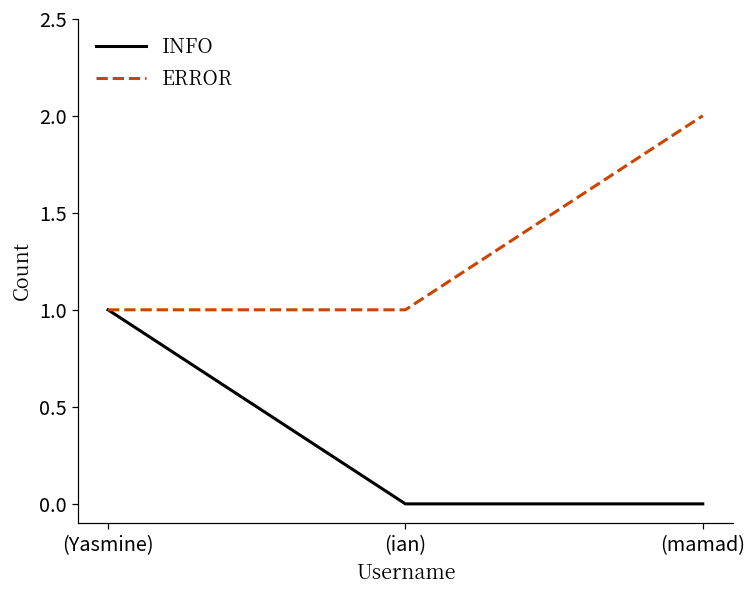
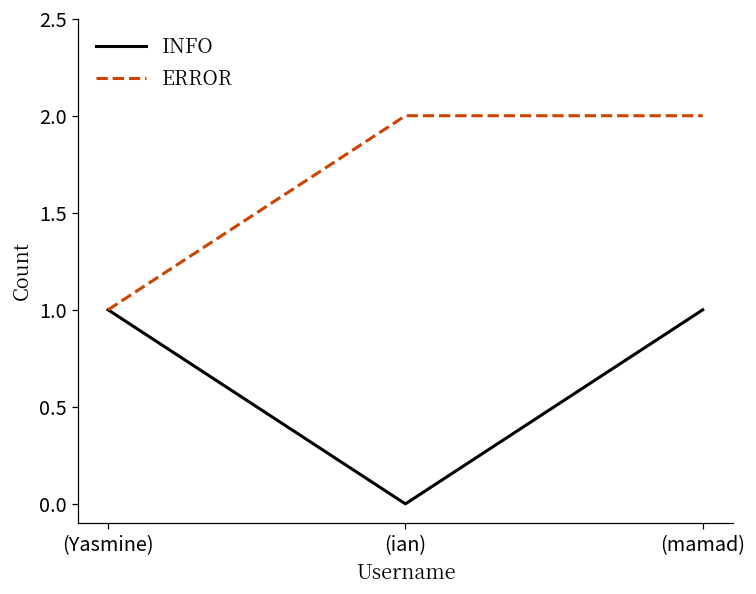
ERROR, (ian): 1 -> 2
INFO, (mamad): 0 -> 1
